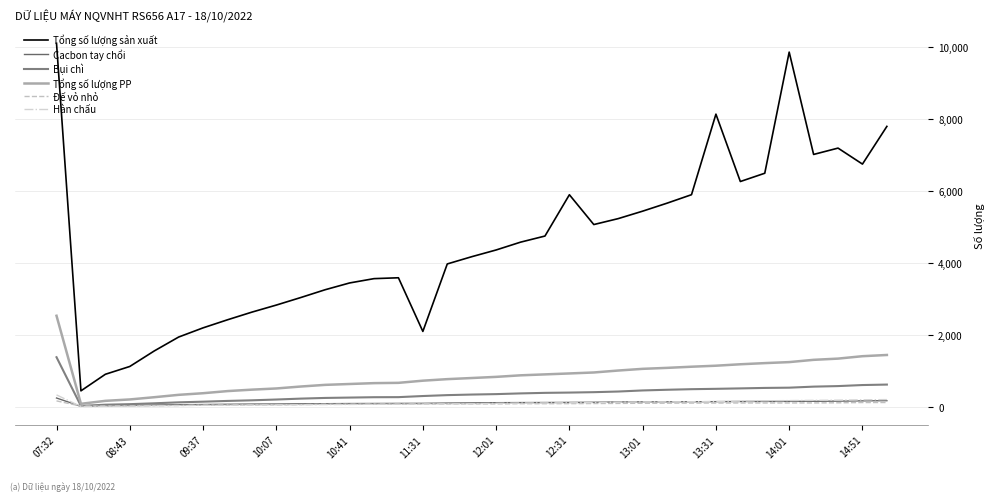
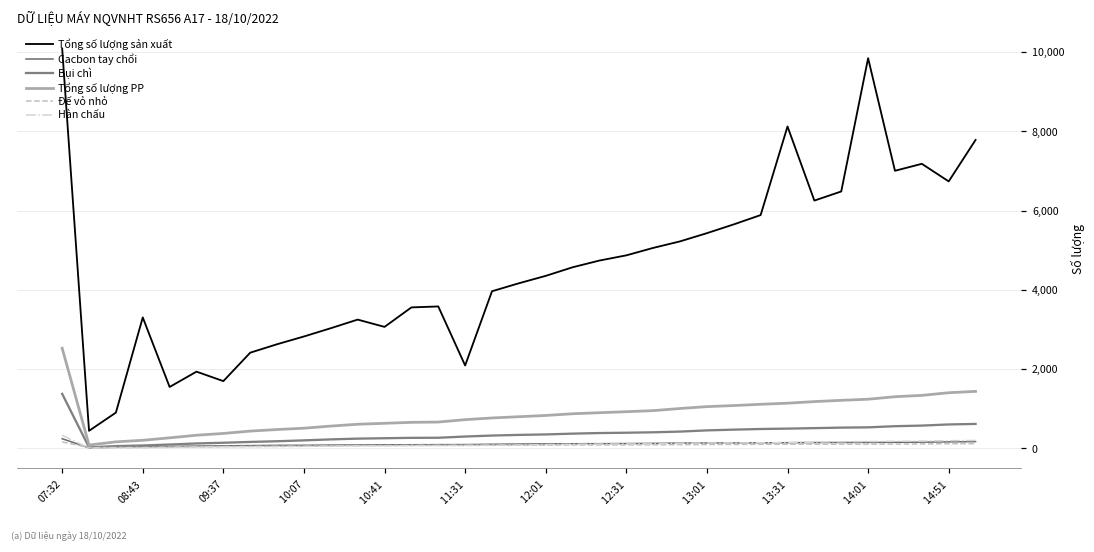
Tổng số lượng sản xuất, 08:43: 1,100 -> 3,300
Tổng số lượng sản xuất, 09:37: 2,200 -> 1,700
Tổng số lượng sản xuất, 10:41: 3,400 -> 3,100
Tổng số lượng sản xuất, 12:31: 5,900 -> 4,900
